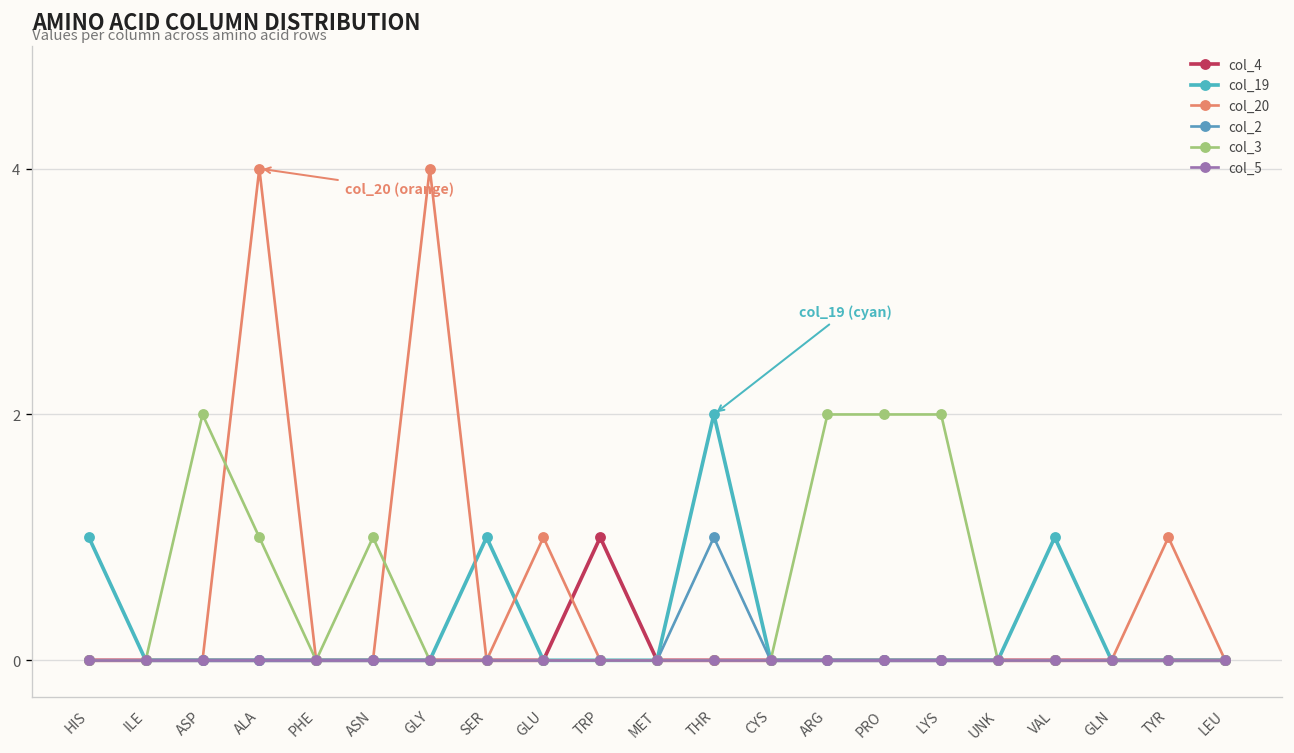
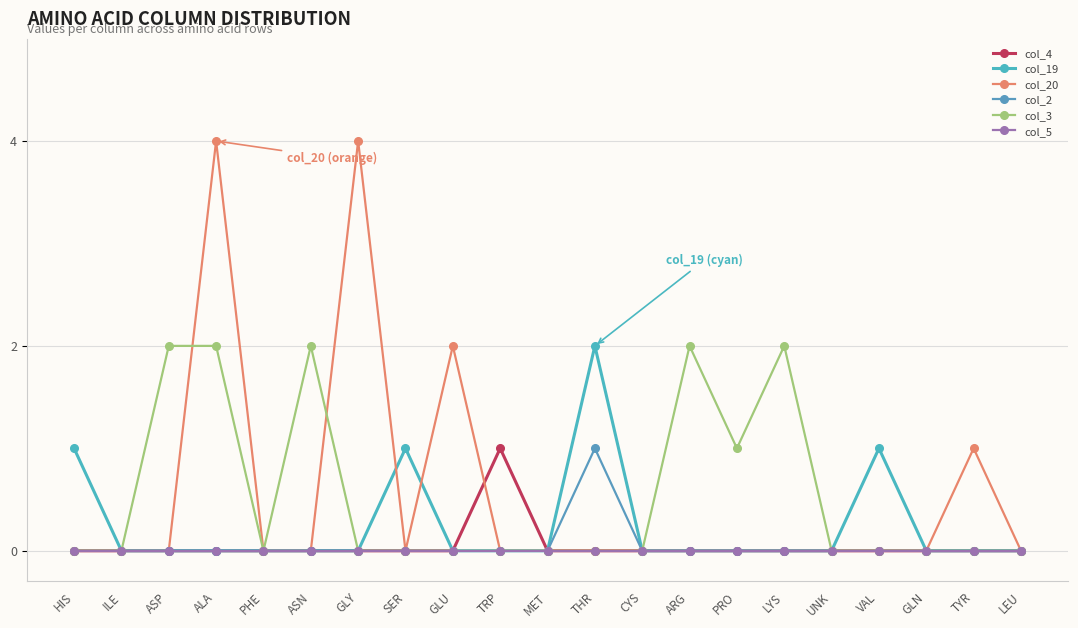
col_3, ALA: 1 -> 2
col_3, ASN: 1 -> 2
col_20, GLU: 1 -> 2
col_3, PRO: 2 -> 1
